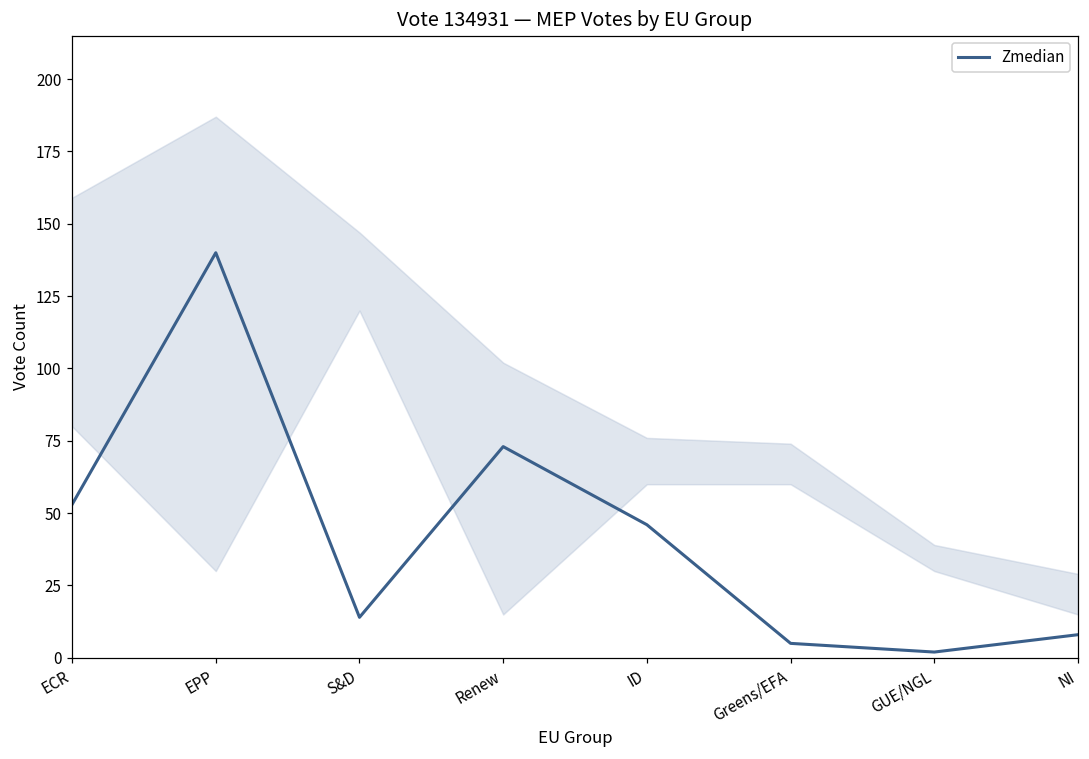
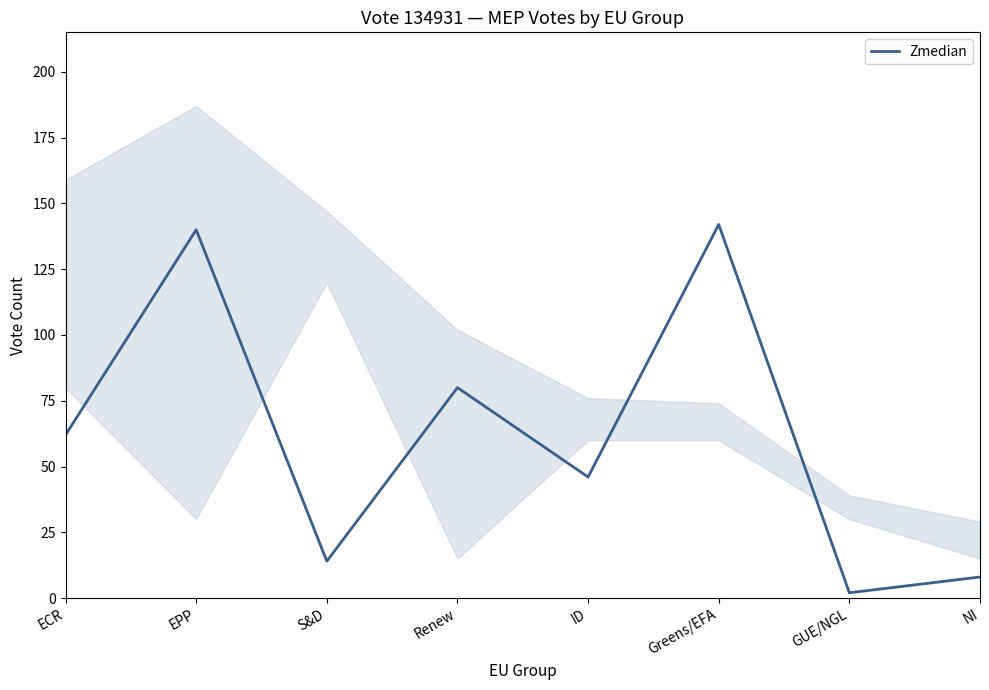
Zmedian, ECR: 53 -> 62
Zmedian, Renew: 73 -> 80
Zmedian, Greens/EFA: 5 -> 142
